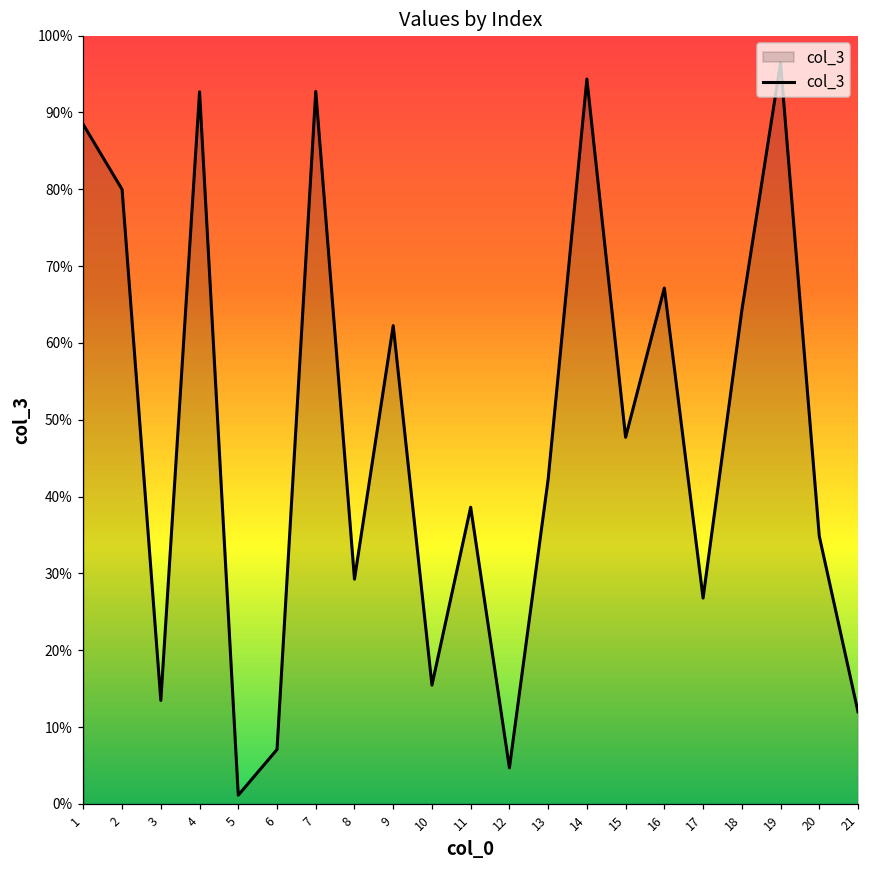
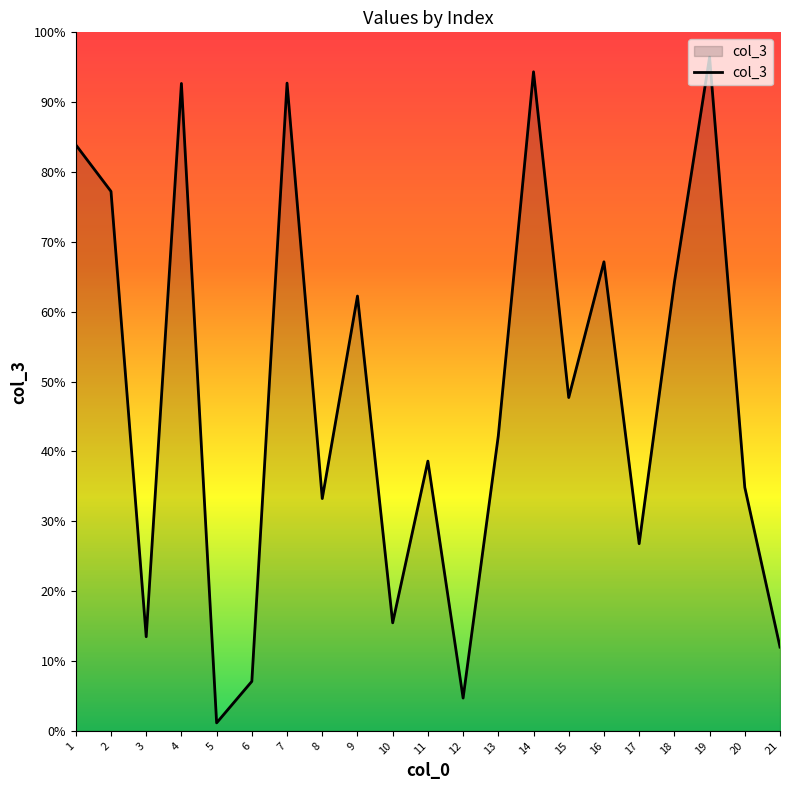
1: 88% -> 84%
2: 80% -> 77%
8: 29% -> 33%
